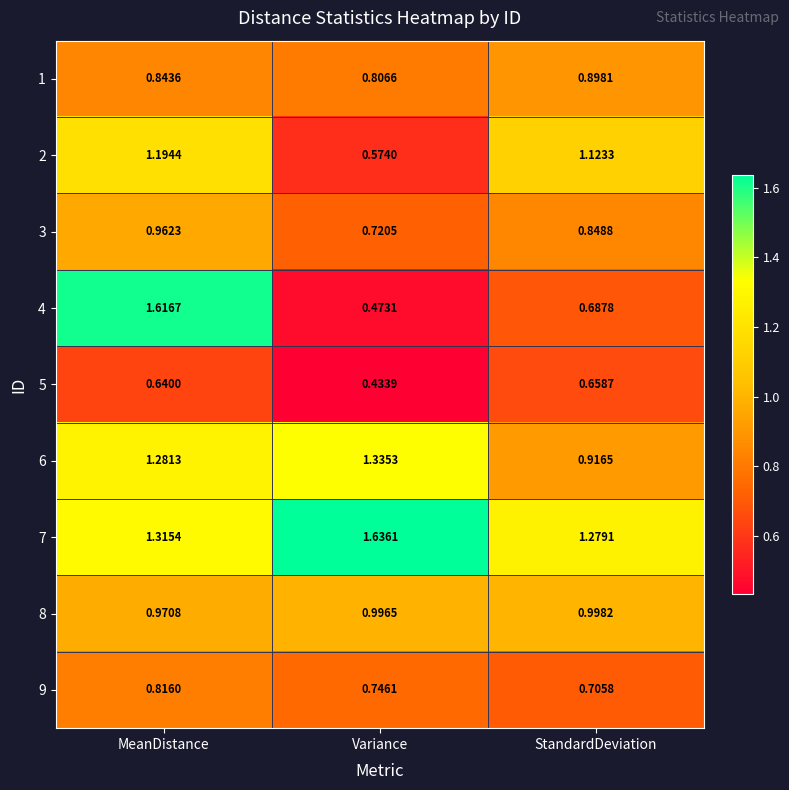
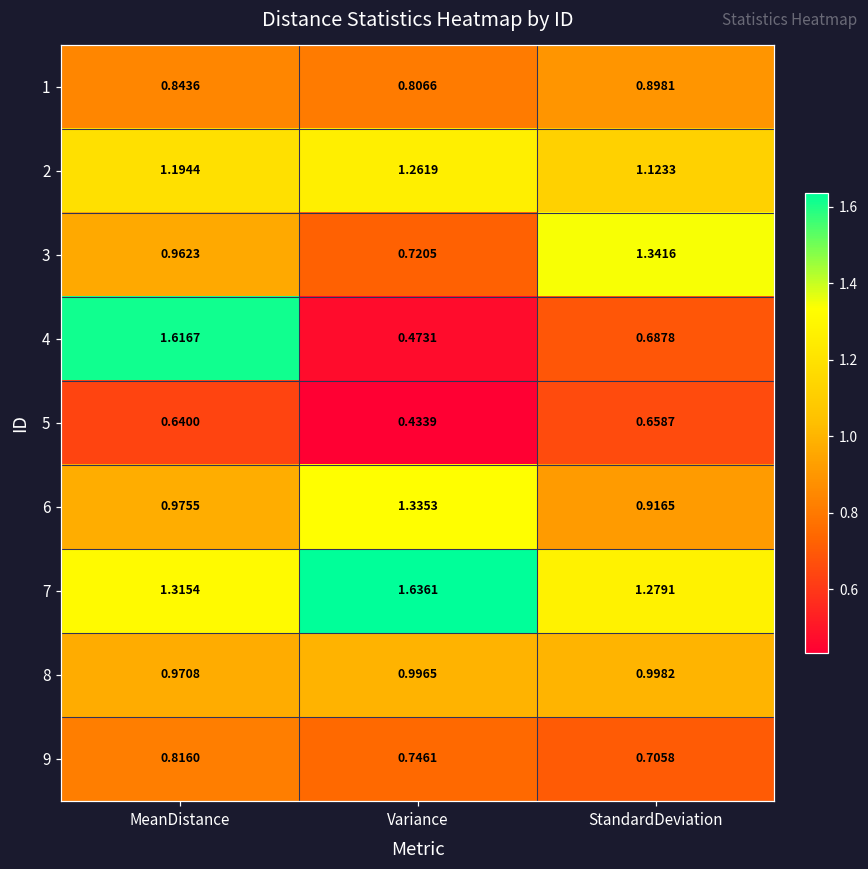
2, Variance: 0.5740 -> 1.2619
3, StandardDeviation: 0.8488 -> 1.3416
6, MeanDistance: 1.2813 -> 0.9755
